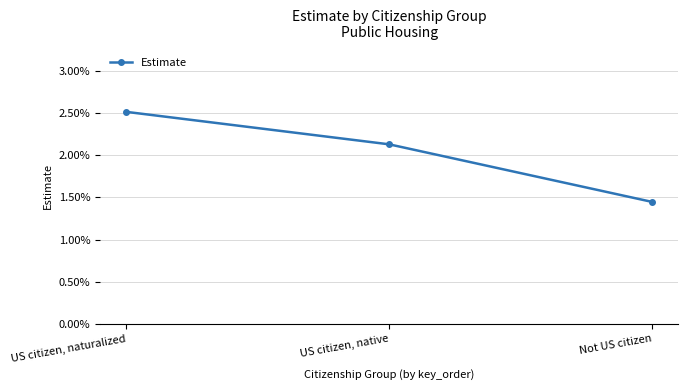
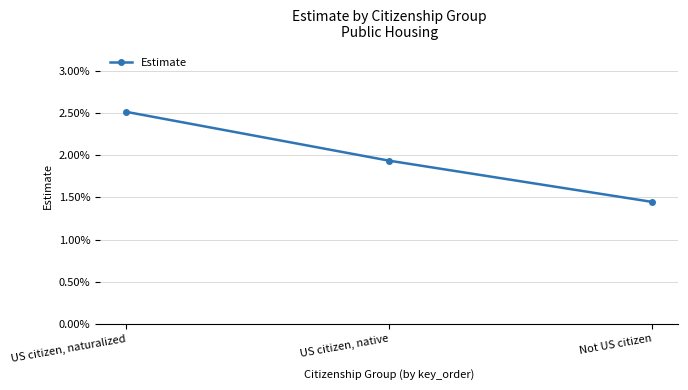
US citizen, native: 2.1% -> 1.9%
